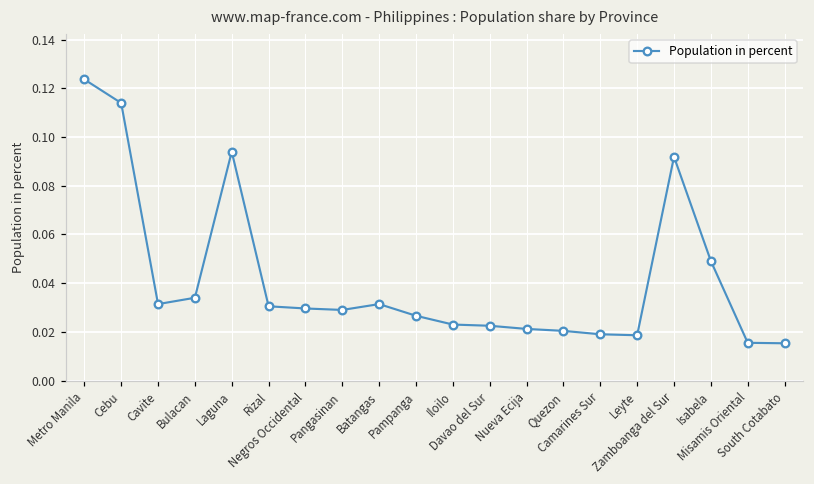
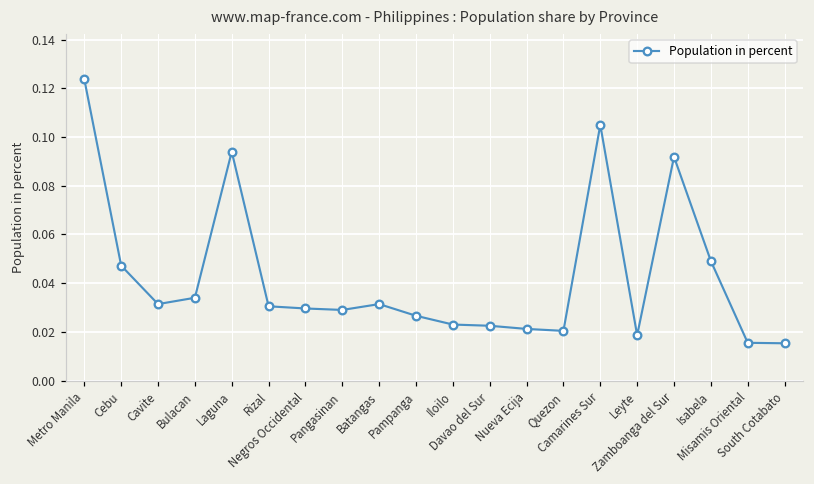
Cebu: 0.114 -> 0.047
Camarines Sur: 0.019 -> 0.105
